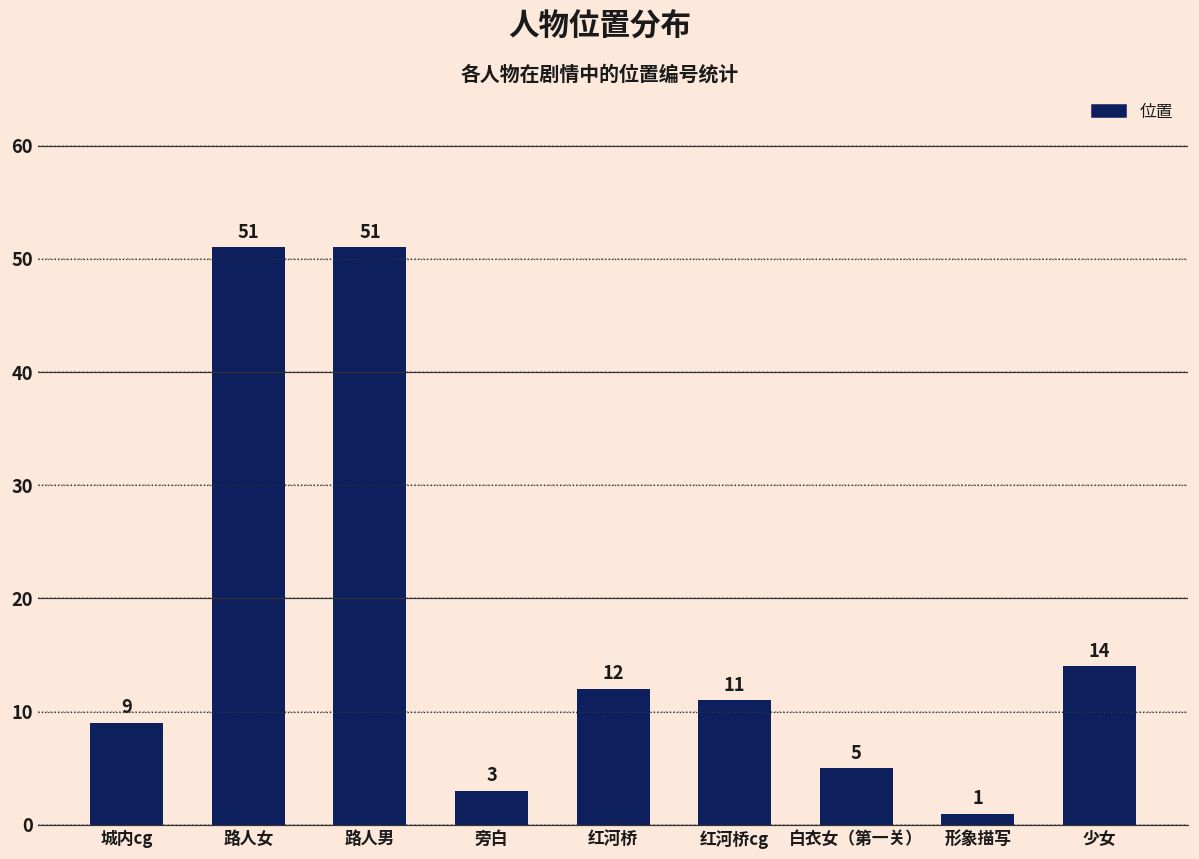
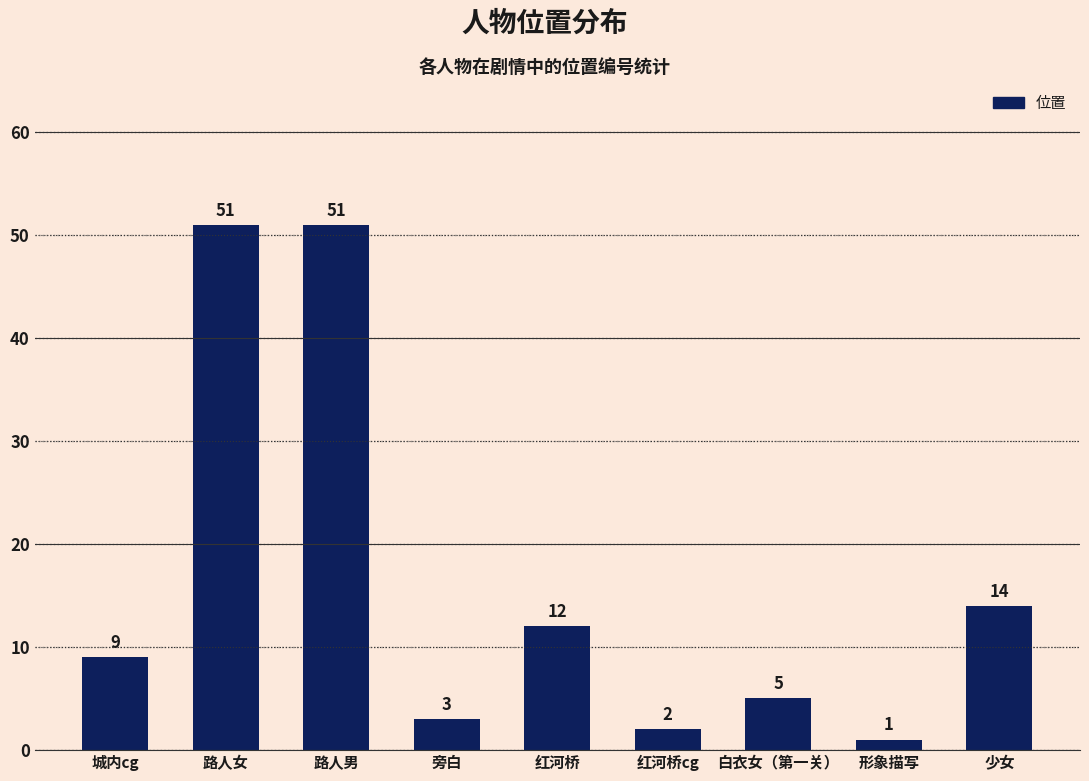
红河桥cg: 11 -> 2
